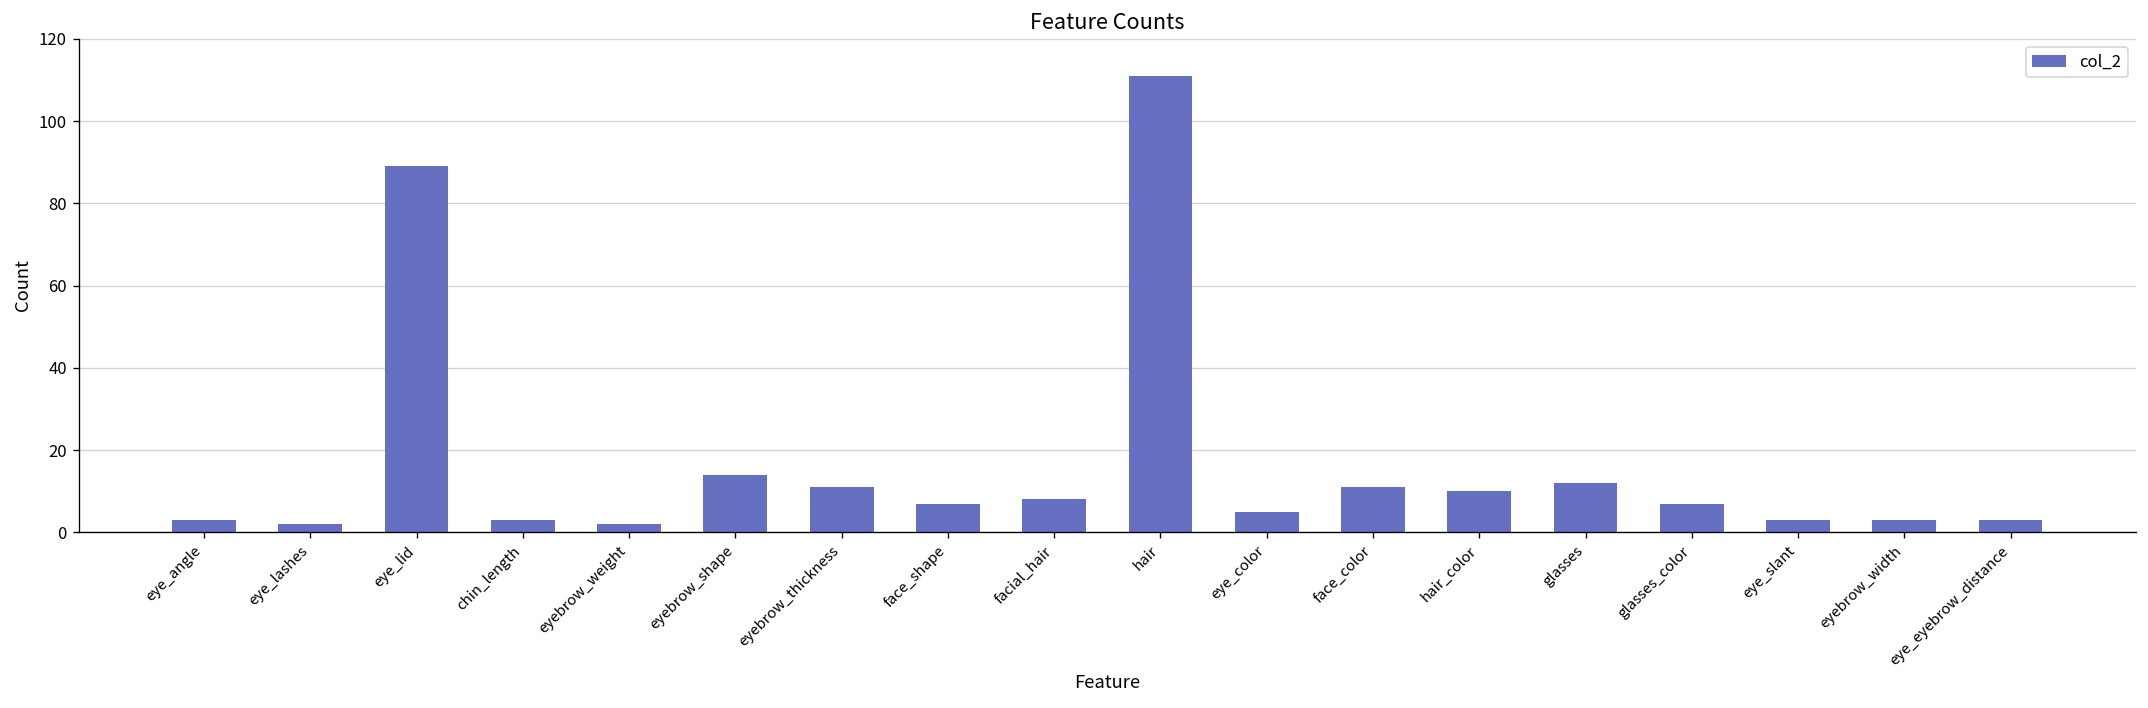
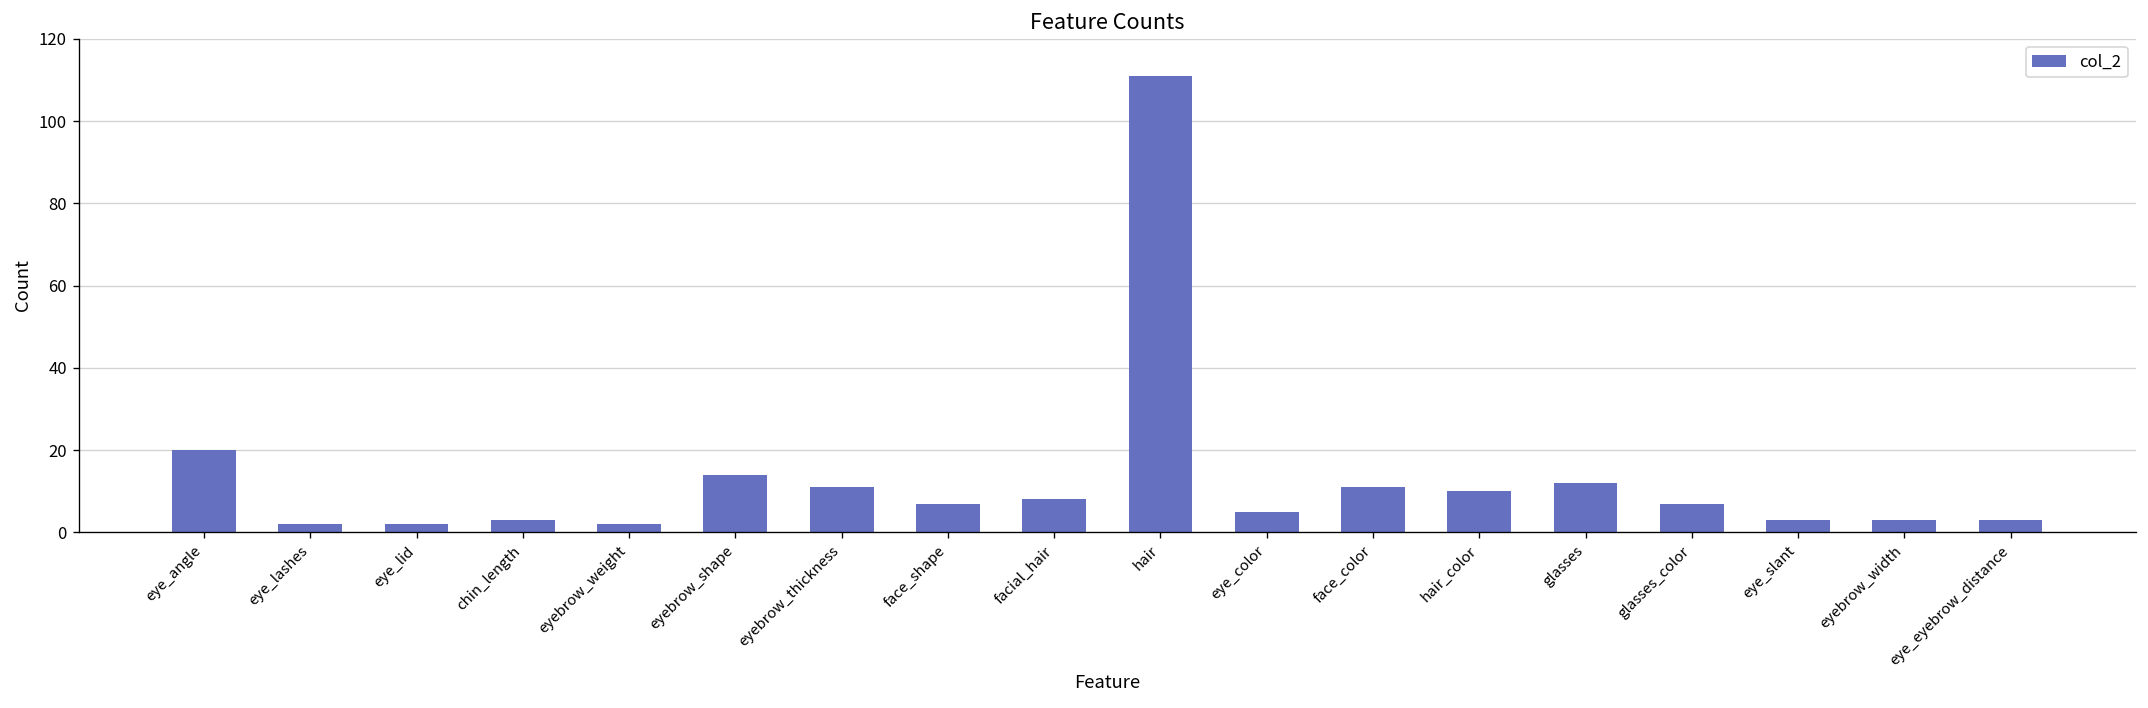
eye_angle: 3 -> 20
eye_lid: 89 -> 2
